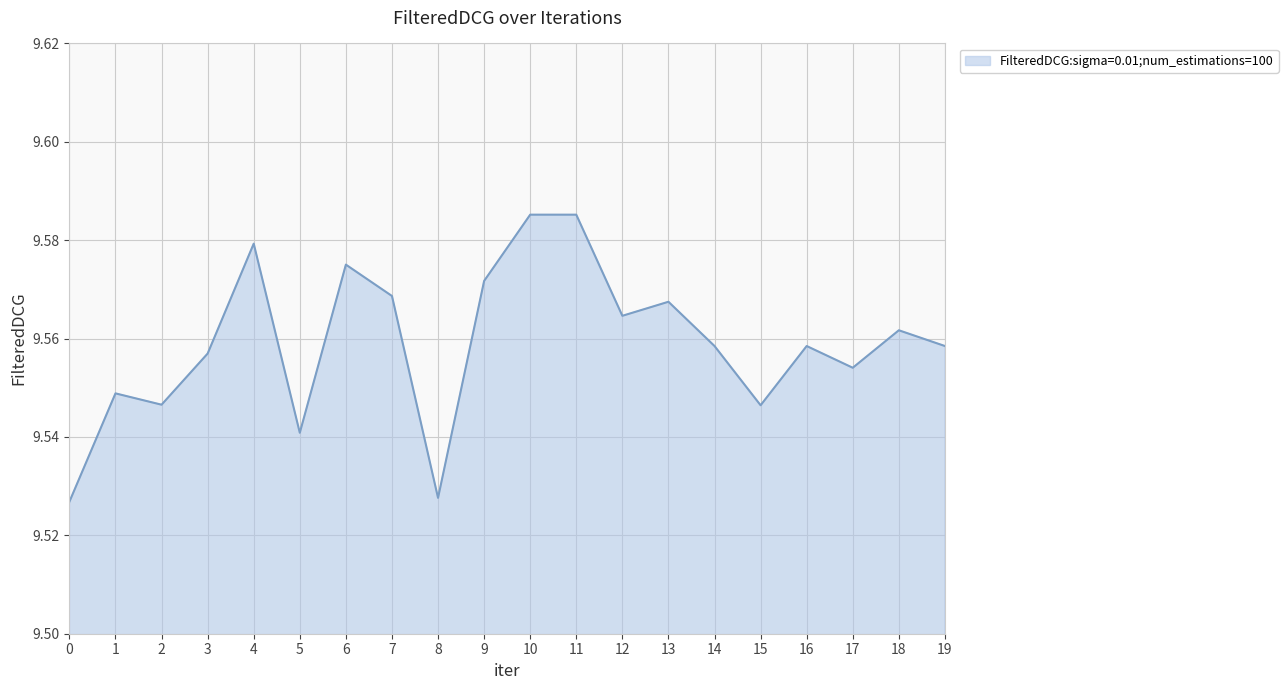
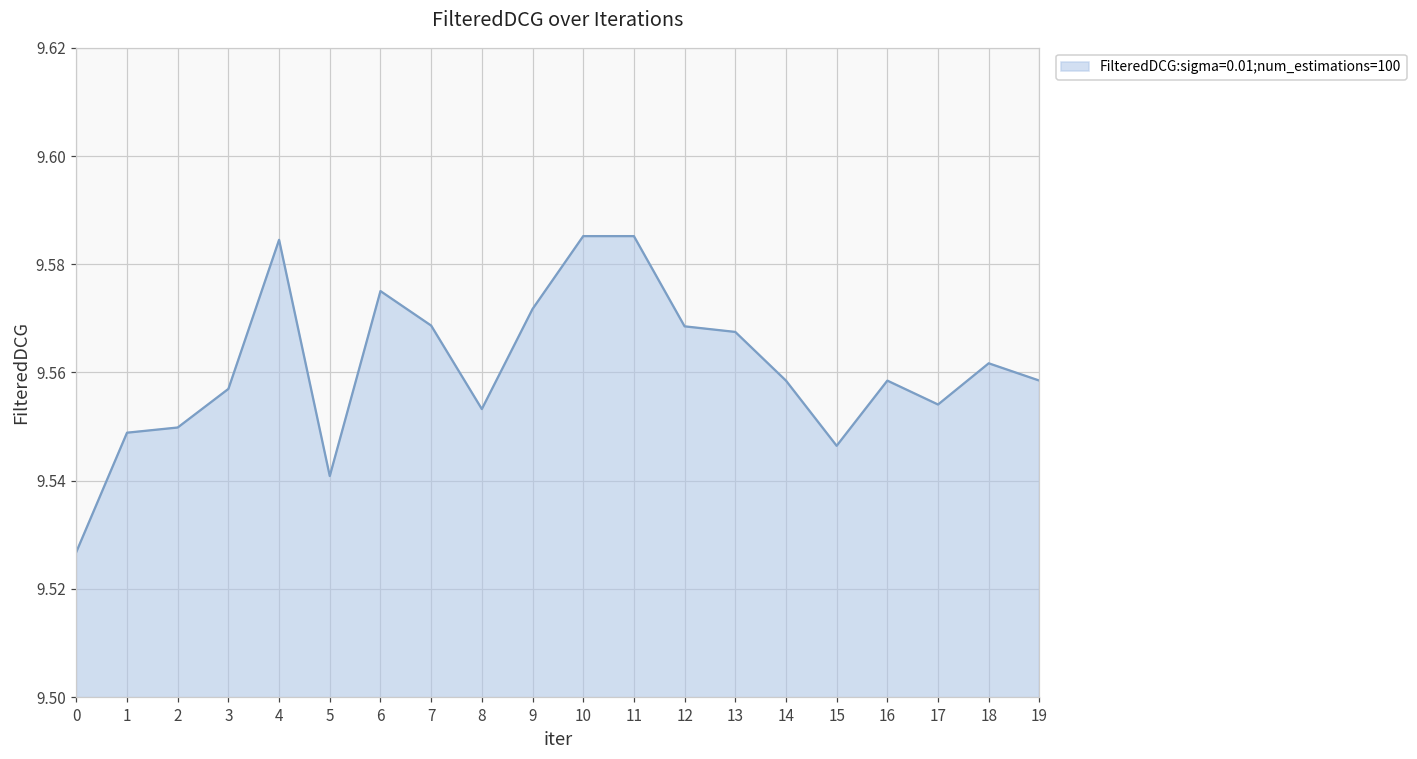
2: 9.547 -> 9.550
4: 9.579 -> 9.585
8: 9.528 -> 9.553
12: 9.565 -> 9.569
